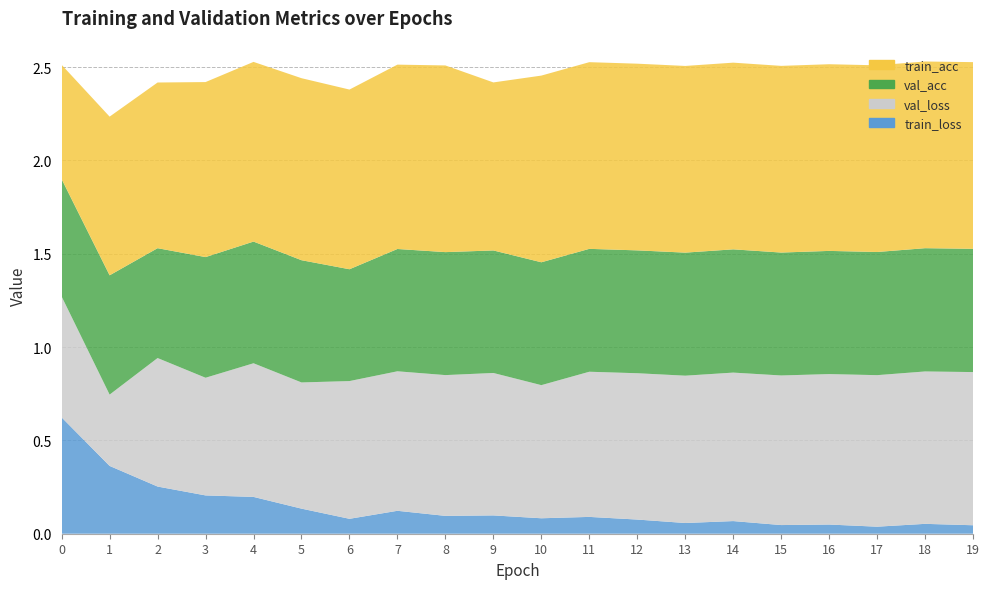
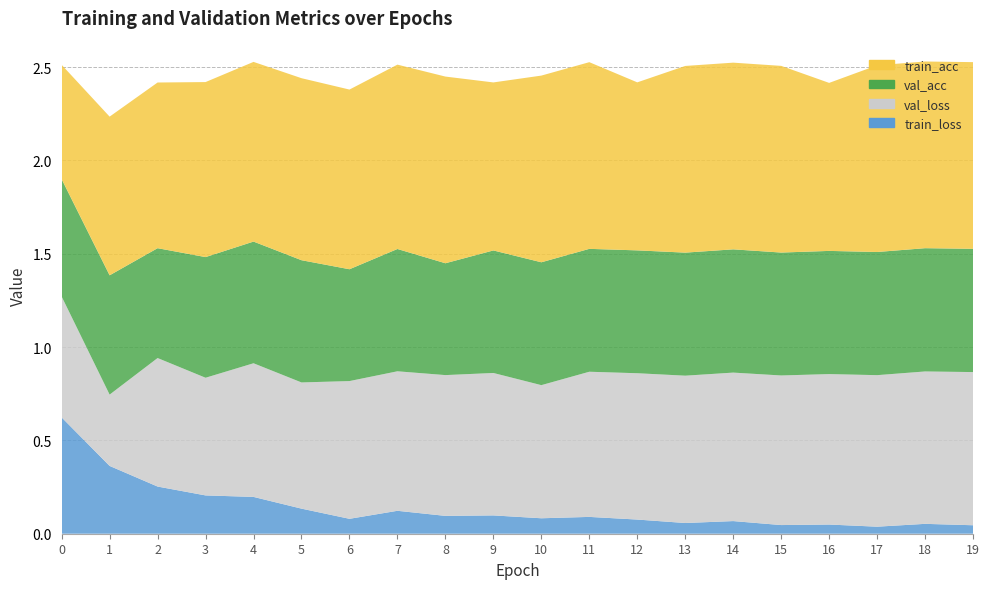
val_acc, 8: 0.66 -> 0.60
train_acc, 12: 1.0 -> 0.9
train_acc, 16: 1.0 -> 0.9
